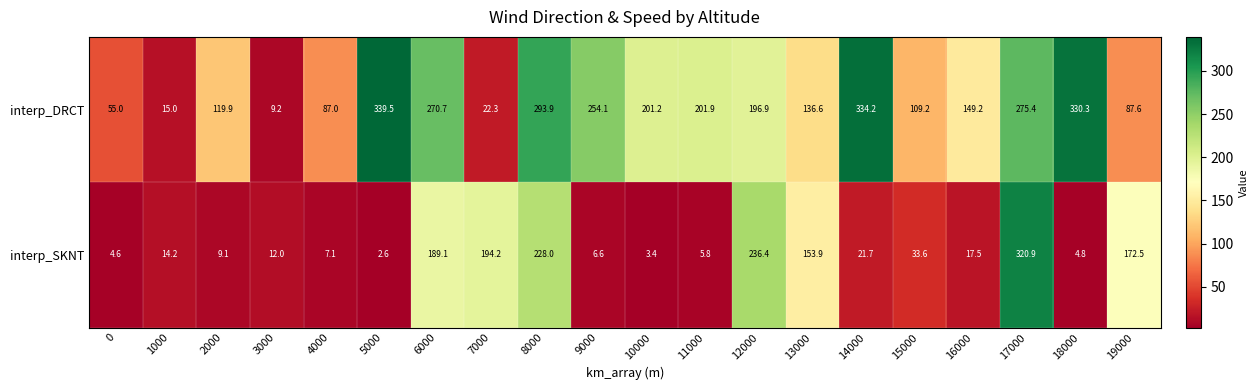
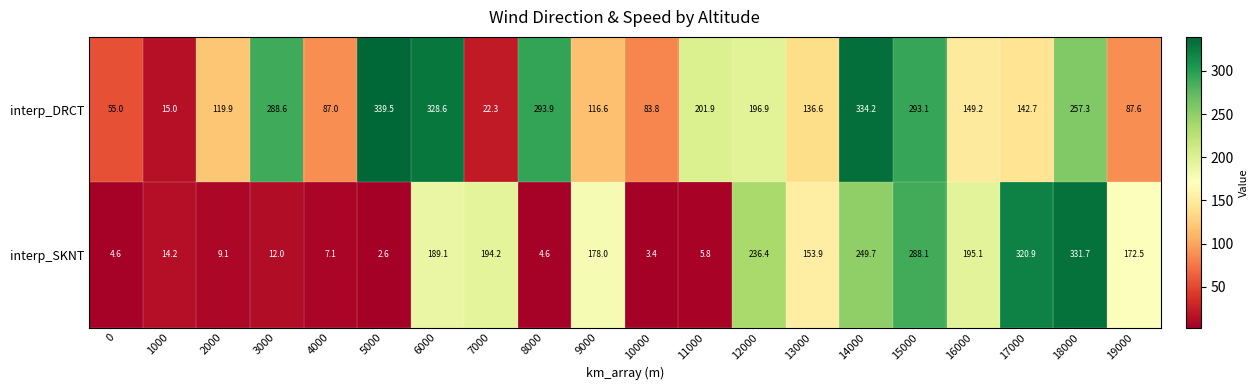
interp_DRCT, 3000: 9.2 -> 288.6
interp_DRCT, 6000: 270.7 -> 328.6
interp_DRCT, 9000: 254.1 -> 116.6
interp_DRCT, 10000: 201.2 -> 83.8
interp_DRCT, 15000: 109.2 -> 293.1
interp_DRCT, 17000: 275.4 -> 142.7
interp_DRCT, 18000: 330.3 -> 257.3
interp_SKNT, 8000: 228.0 -> 4.6
interp_SKNT, 9000: 6.6 -> 178.0
interp_SKNT, 14000: 21.7 -> 249.7
interp_SKNT, 15000: 33.6 -> 288.1
interp_SKNT, 16000: 17.5 -> 195.1
interp_SKNT, 18000: 4.8 -> 331.7
